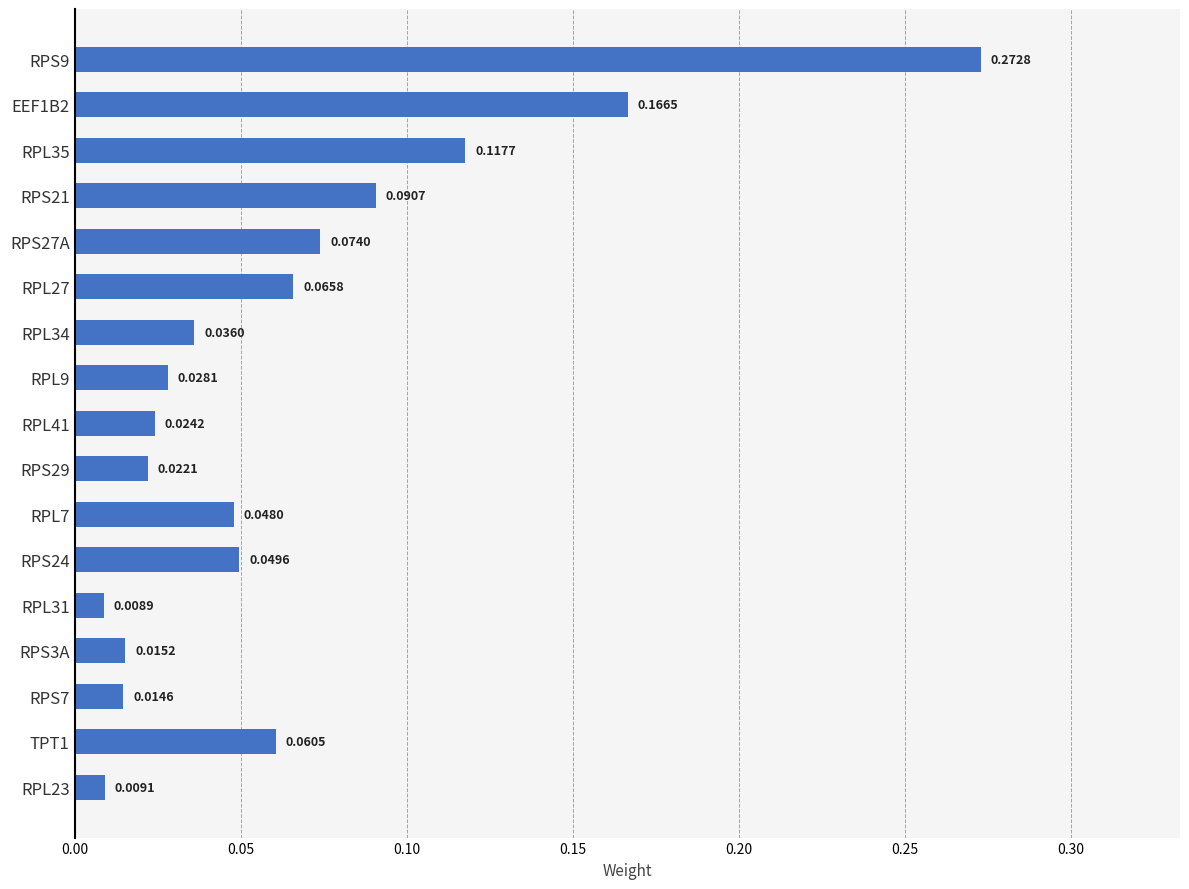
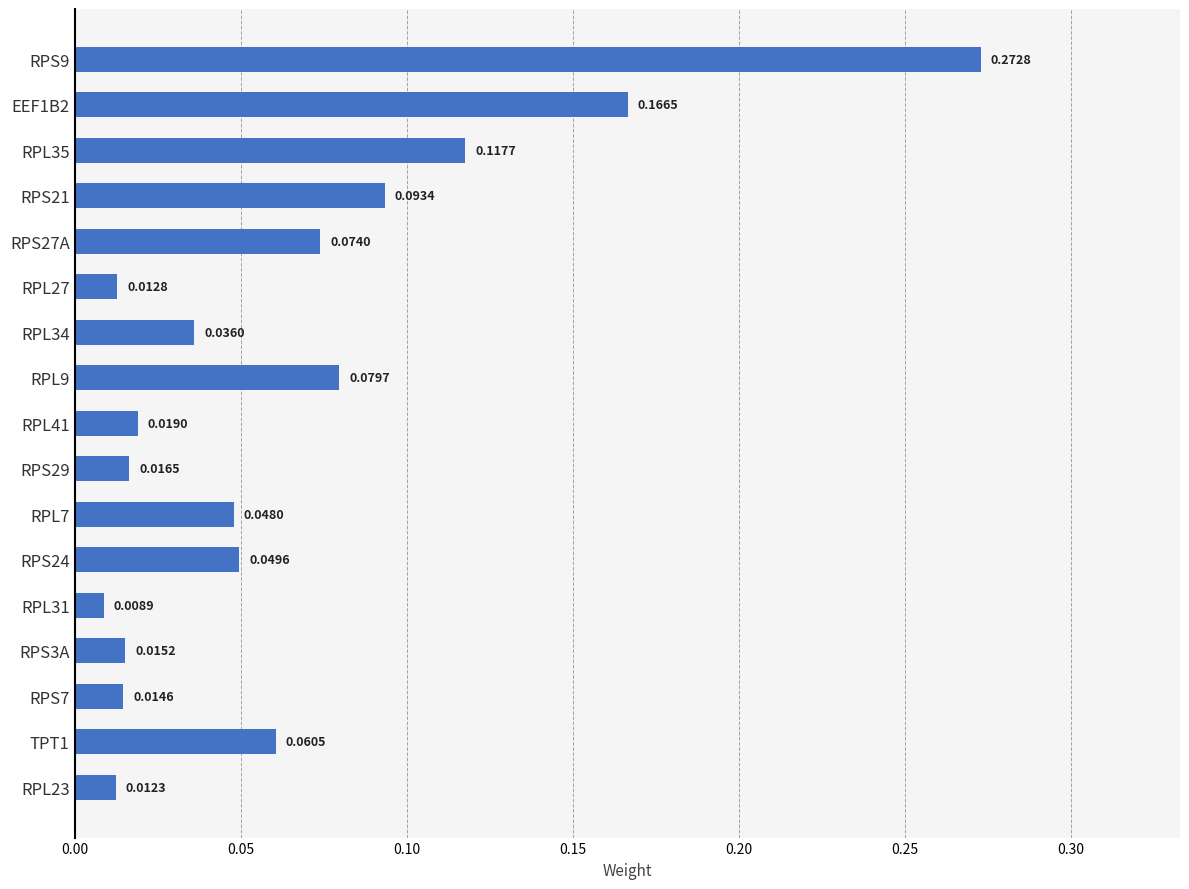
RPS21: 0.0907 -> 0.0934
RPL27: 0.0658 -> 0.0128
RPL9: 0.0281 -> 0.0797
RPL41: 0.0242 -> 0.0190
RPS29: 0.0221 -> 0.0165
RPL23: 0.0091 -> 0.0123
